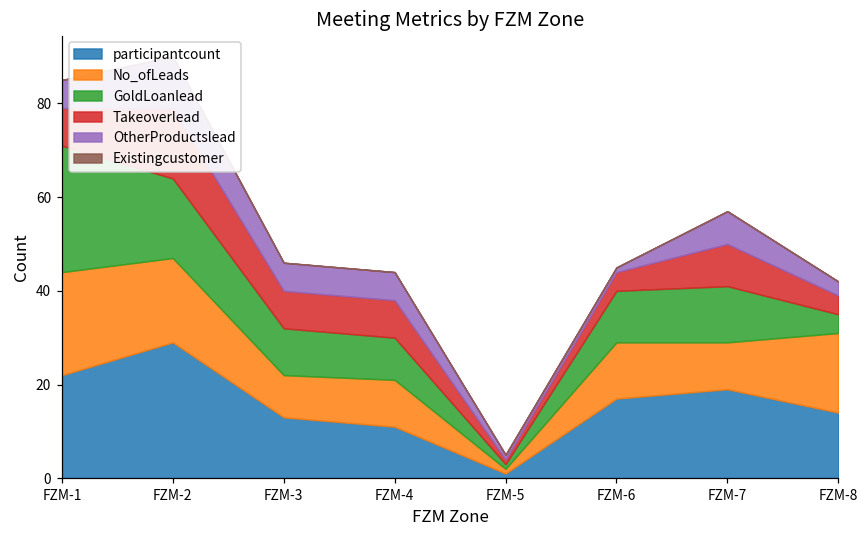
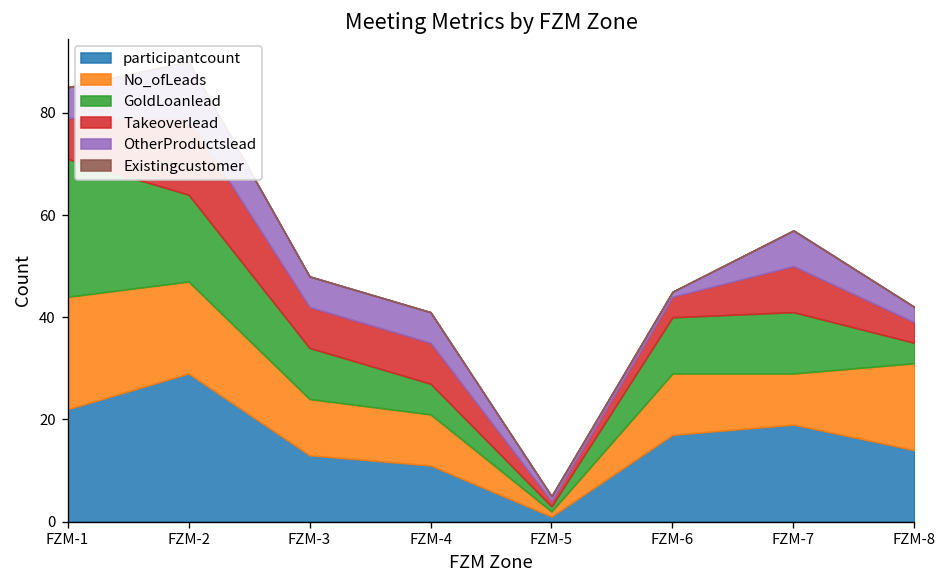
No_ofLeads, FZM-3: 9 -> 11
GoldLoanlead, FZM-4: 9 -> 6
